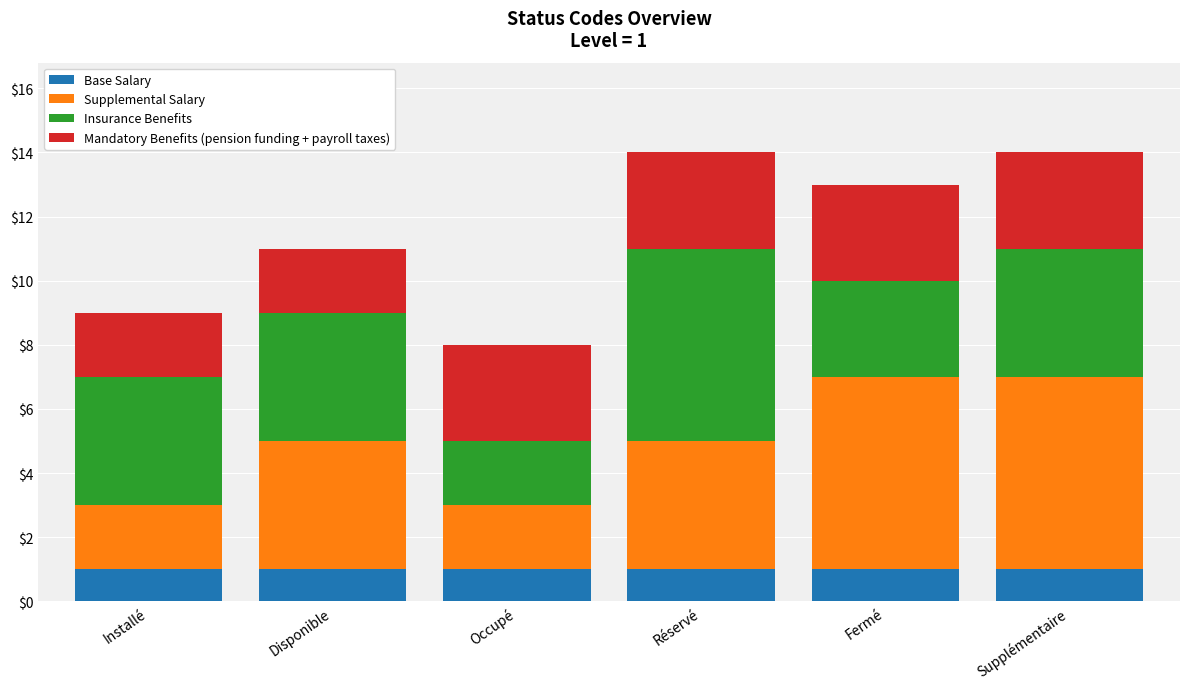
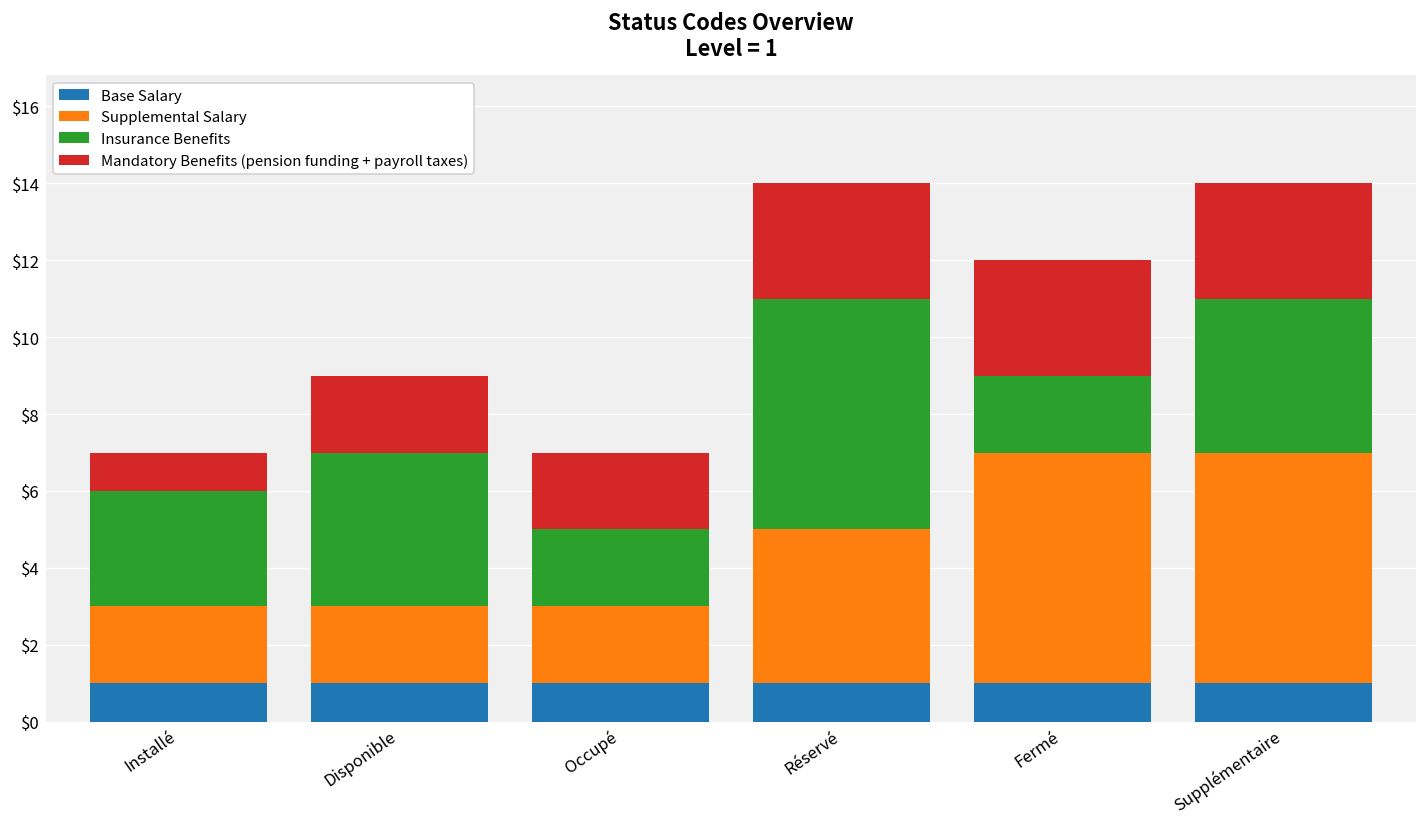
Insurance Benefits, Installé: $4 -> $3
Mandatory Benefits (pension funding + payroll taxes), Installé: $2 -> $1
Supplemental Salary, Disponible: $4 -> $2
Mandatory Benefits (pension funding + payroll taxes), Occupé: $3 -> $2
Insurance Benefits, Fermé: $3 -> $2
